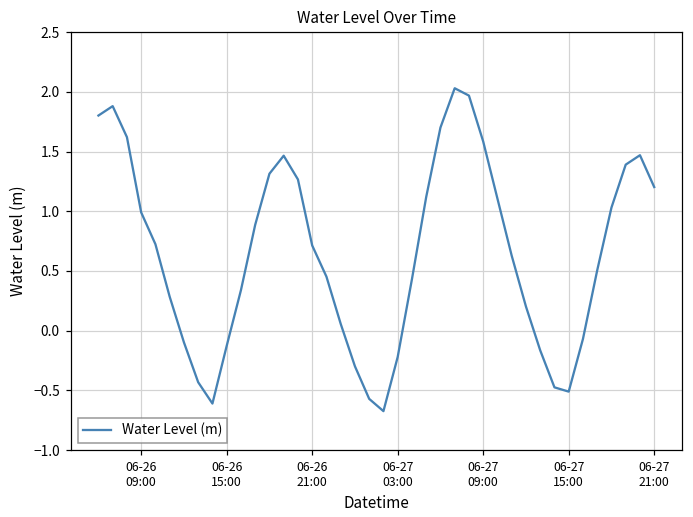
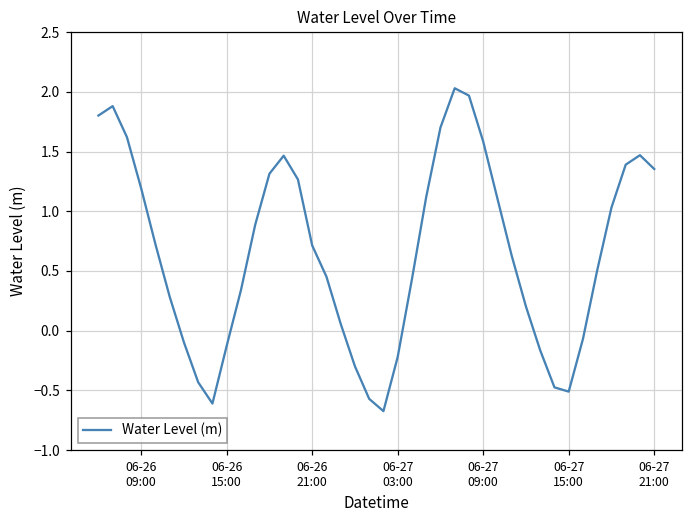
06-26 09:00: 0.99 -> 1.19
06-27 21:00: 1.20 -> 1.35
